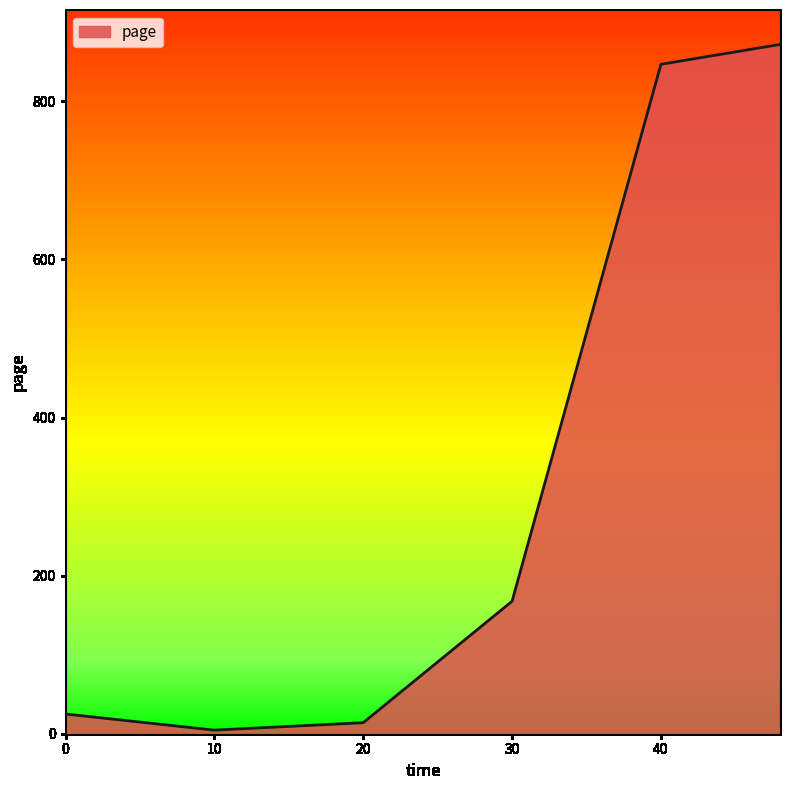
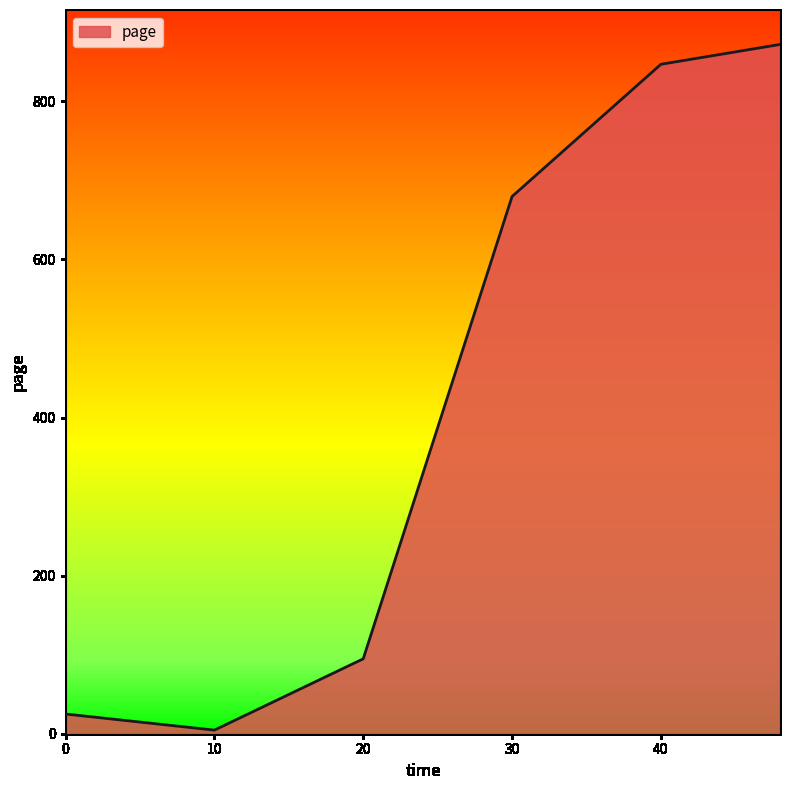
20: 10 -> 90
30: 170 -> 680
